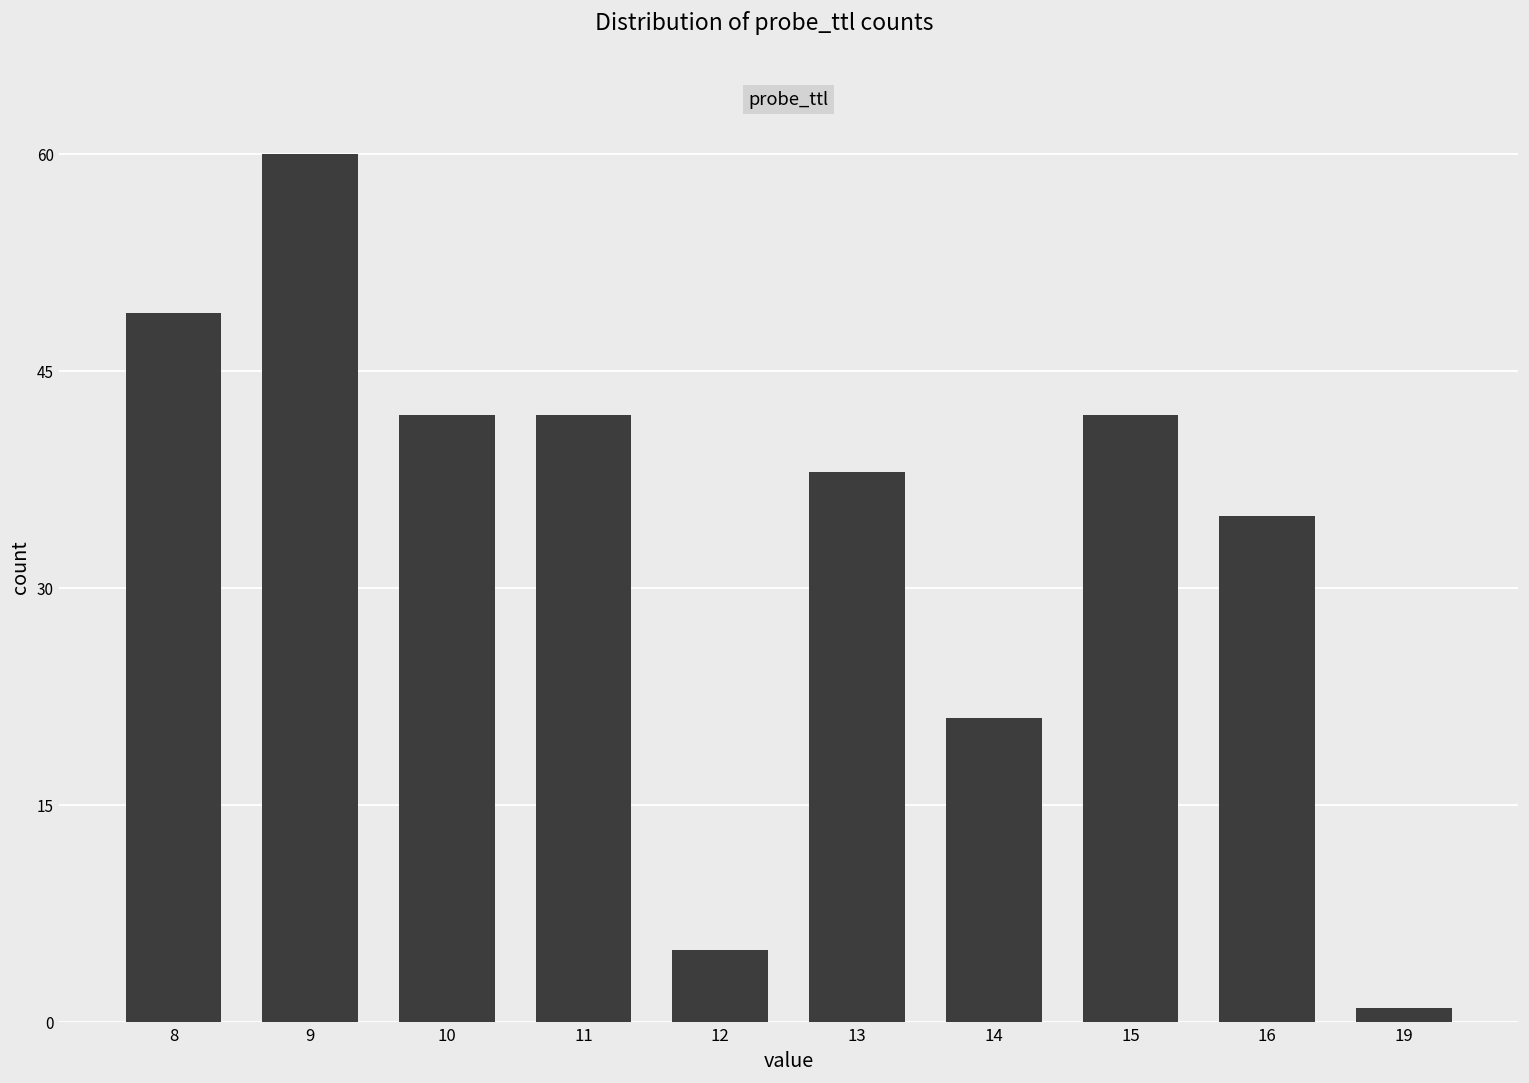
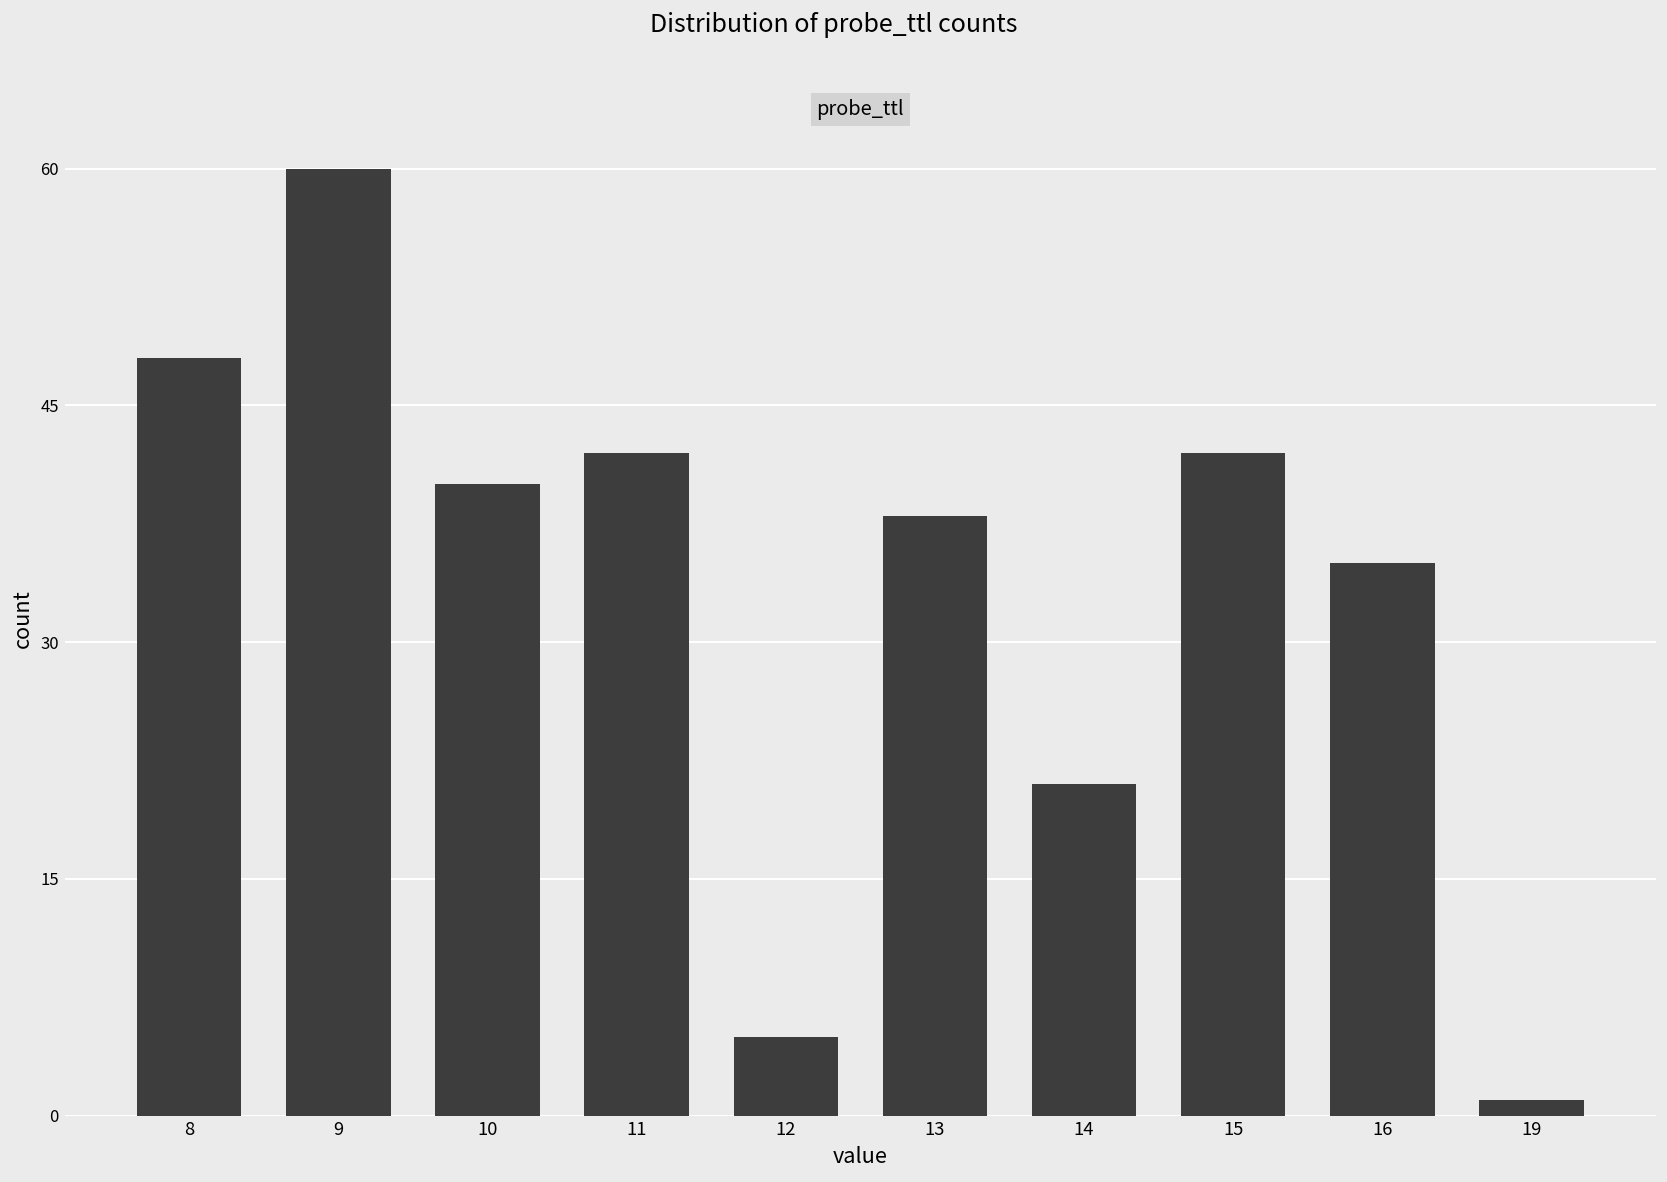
8: 49 -> 48
10: 42 -> 40
